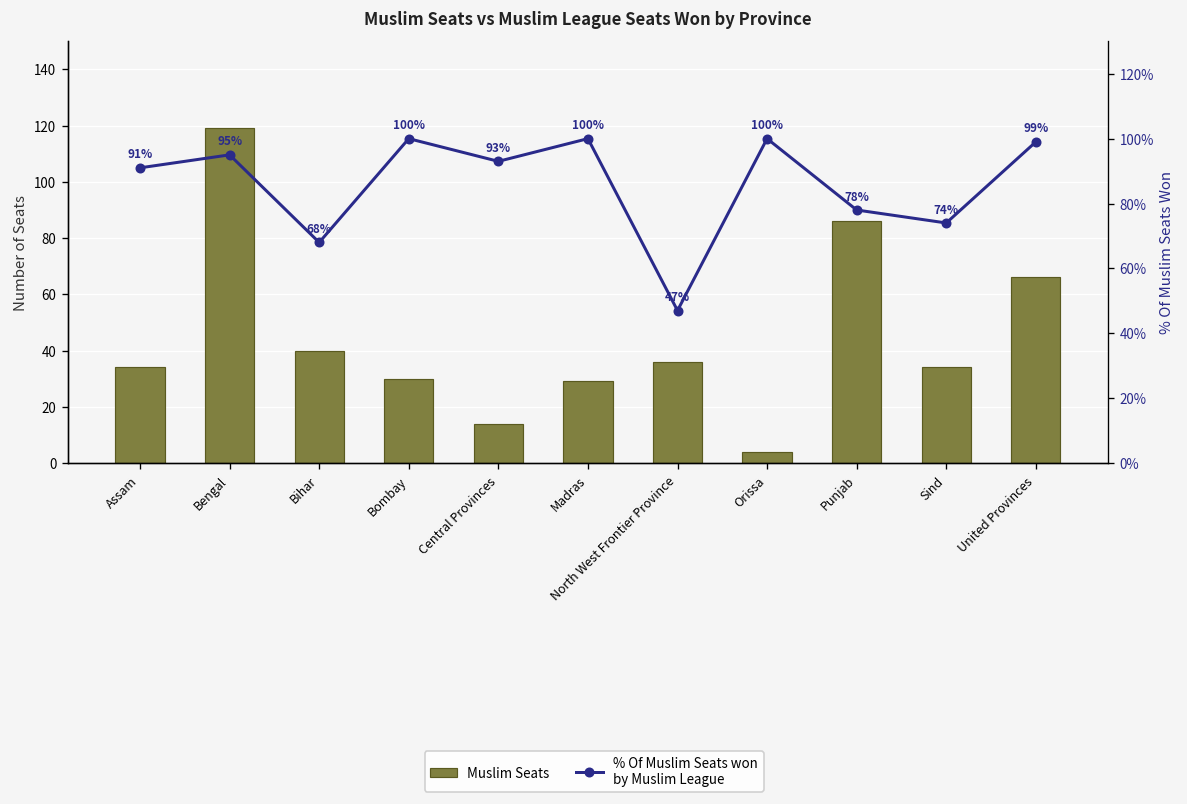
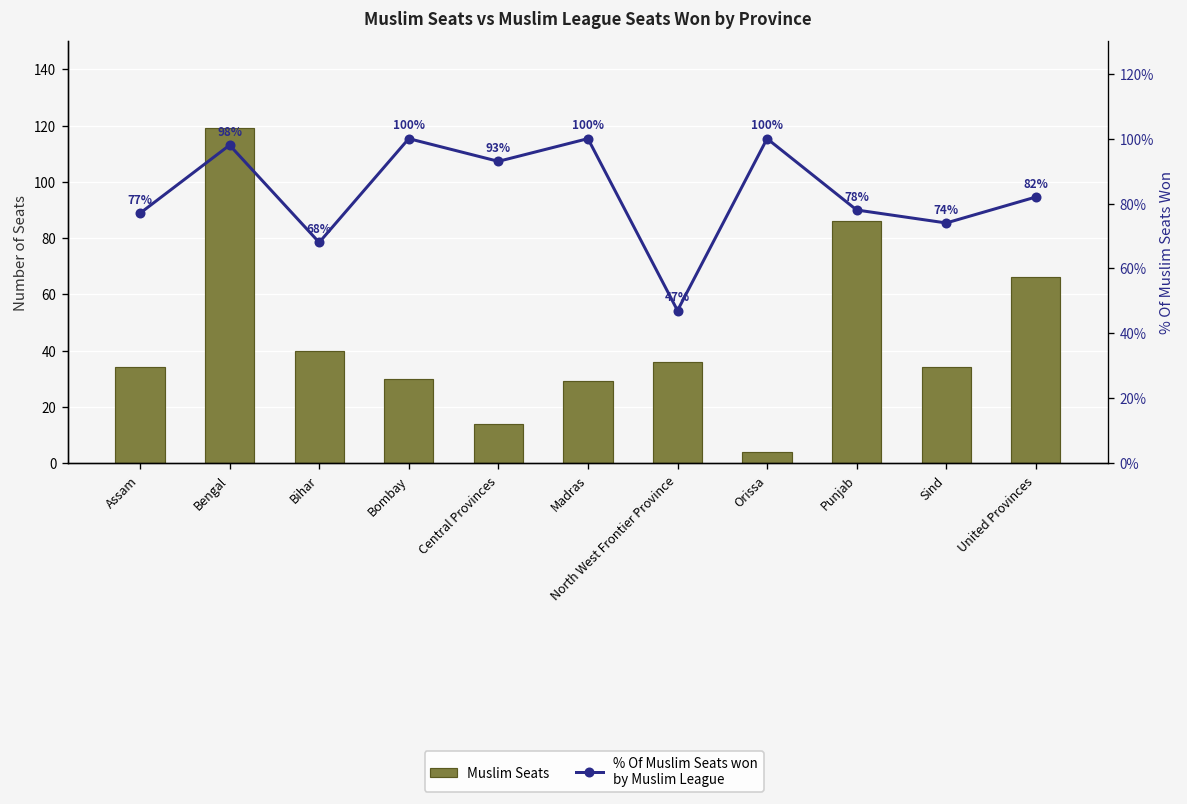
% Of Muslim Seats won by Muslim League, Assam: 91% -> 77%
% Of Muslim Seats won by Muslim League, Bengal: 95% -> 98%
% Of Muslim Seats won by Muslim League, United Provinces: 99% -> 82%
